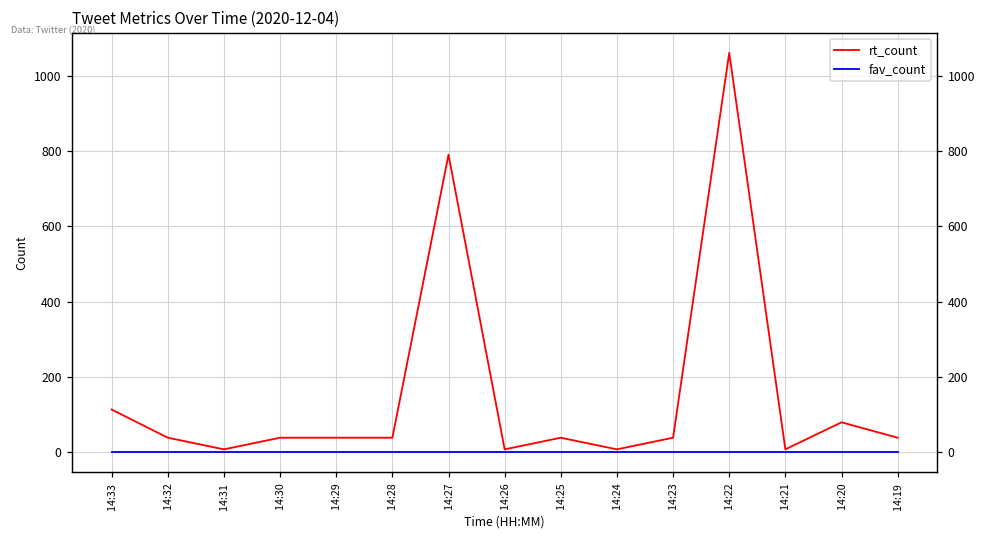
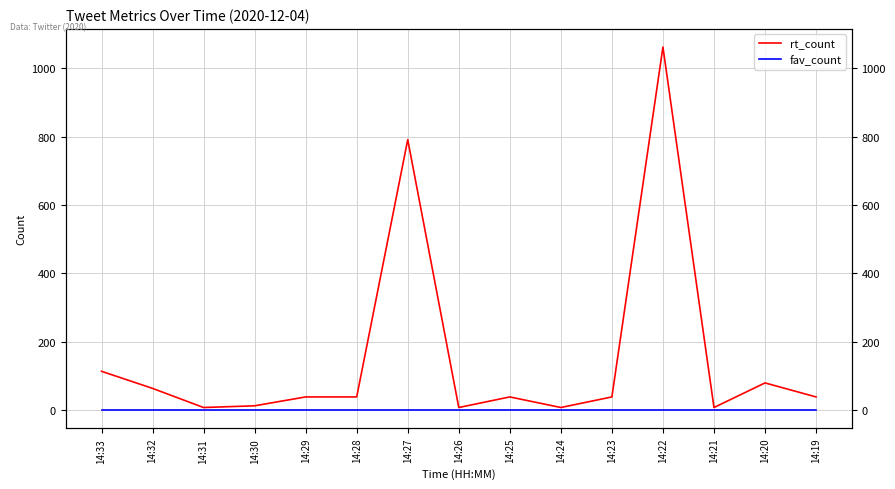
rt_count, 14:32: 40 -> 60
rt_count, 14:30: 40 -> 10
